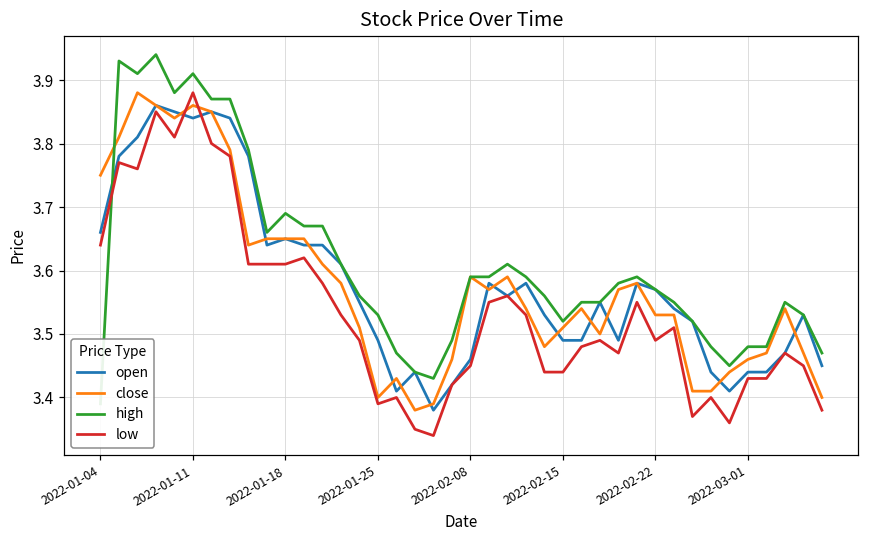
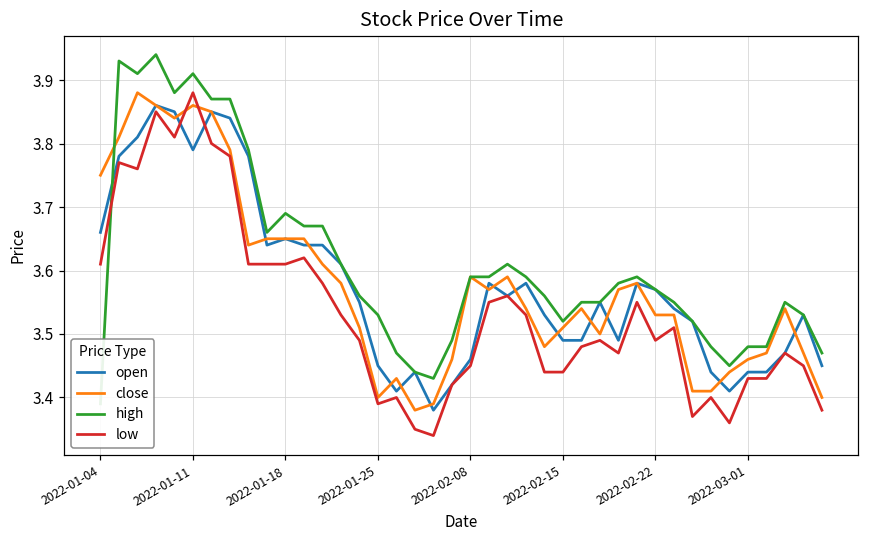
low, 2022-01-04: 3.64 -> 3.61
open, 2022-01-11: 3.84 -> 3.79
open, 2022-01-25: 3.49 -> 3.45
